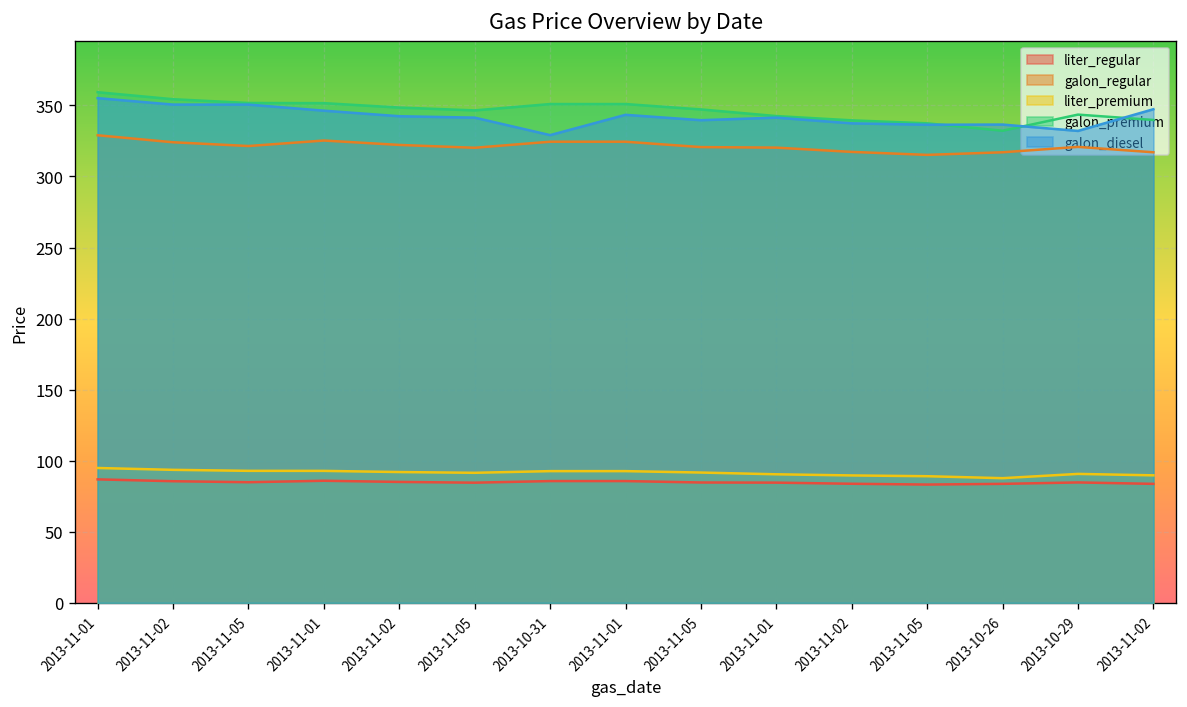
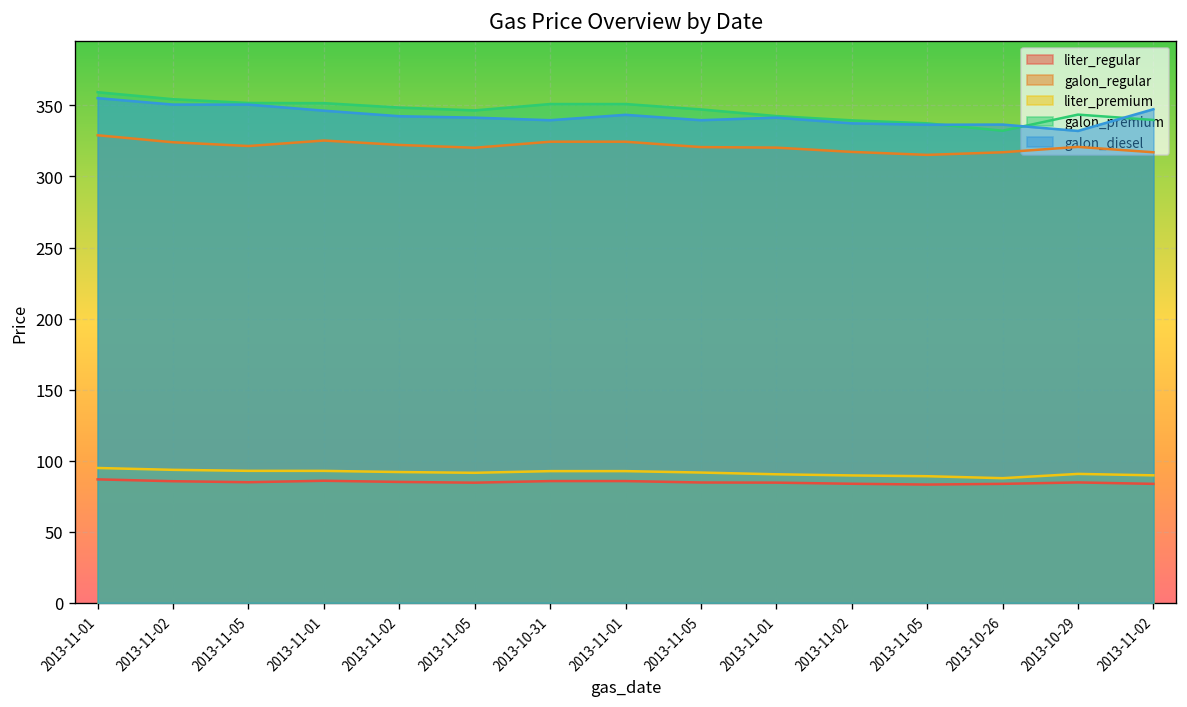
galon_diesel, 2013-10-31: 329 -> 340
